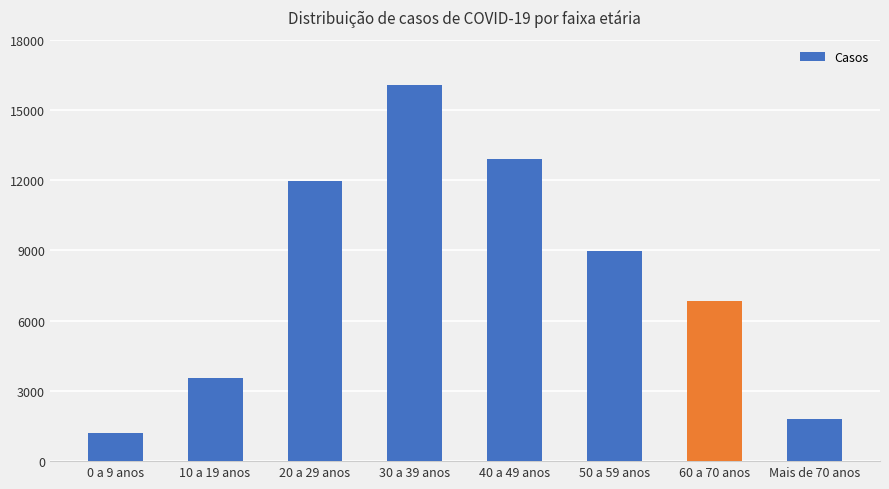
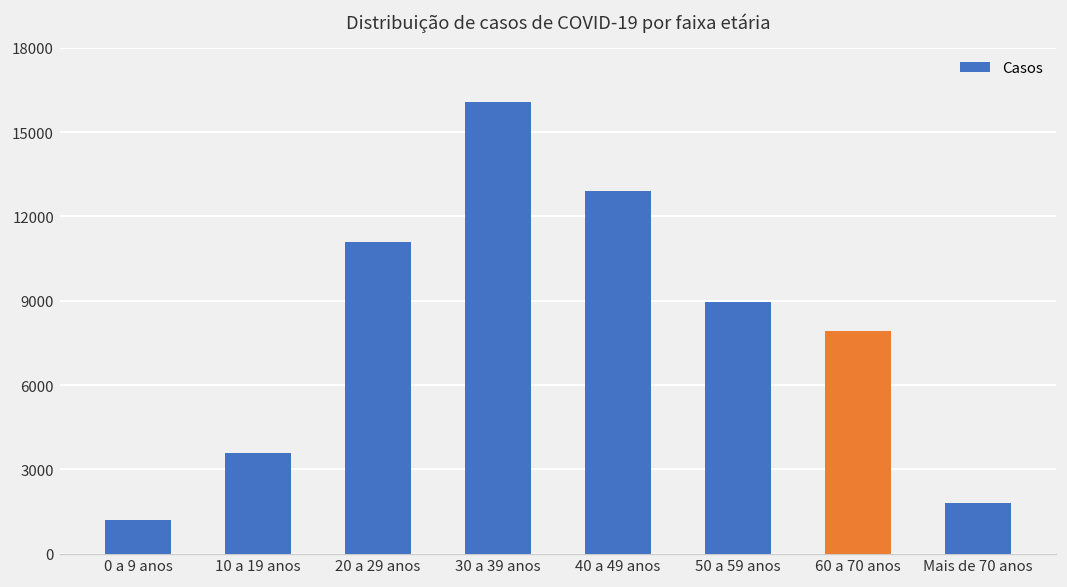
20 a 29 anos: 12000 -> 11100
60 a 70 anos: 6800 -> 7900
